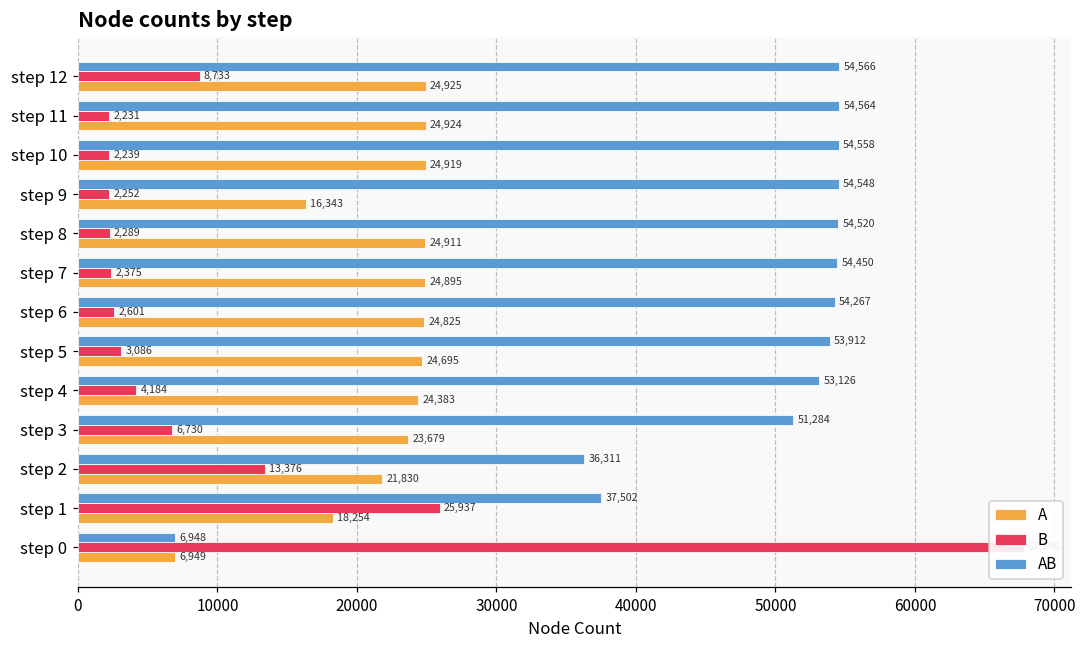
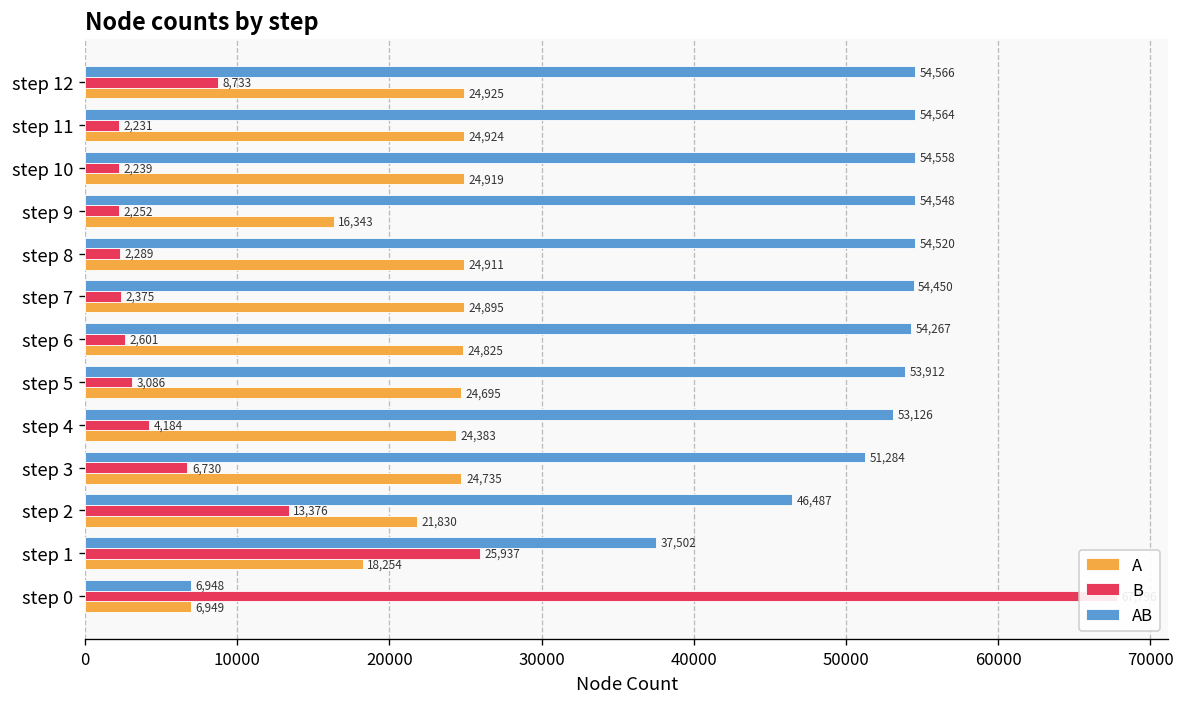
A, step 3: 23,679 -> 24,735
AB, step 2: 36,311 -> 46,487
